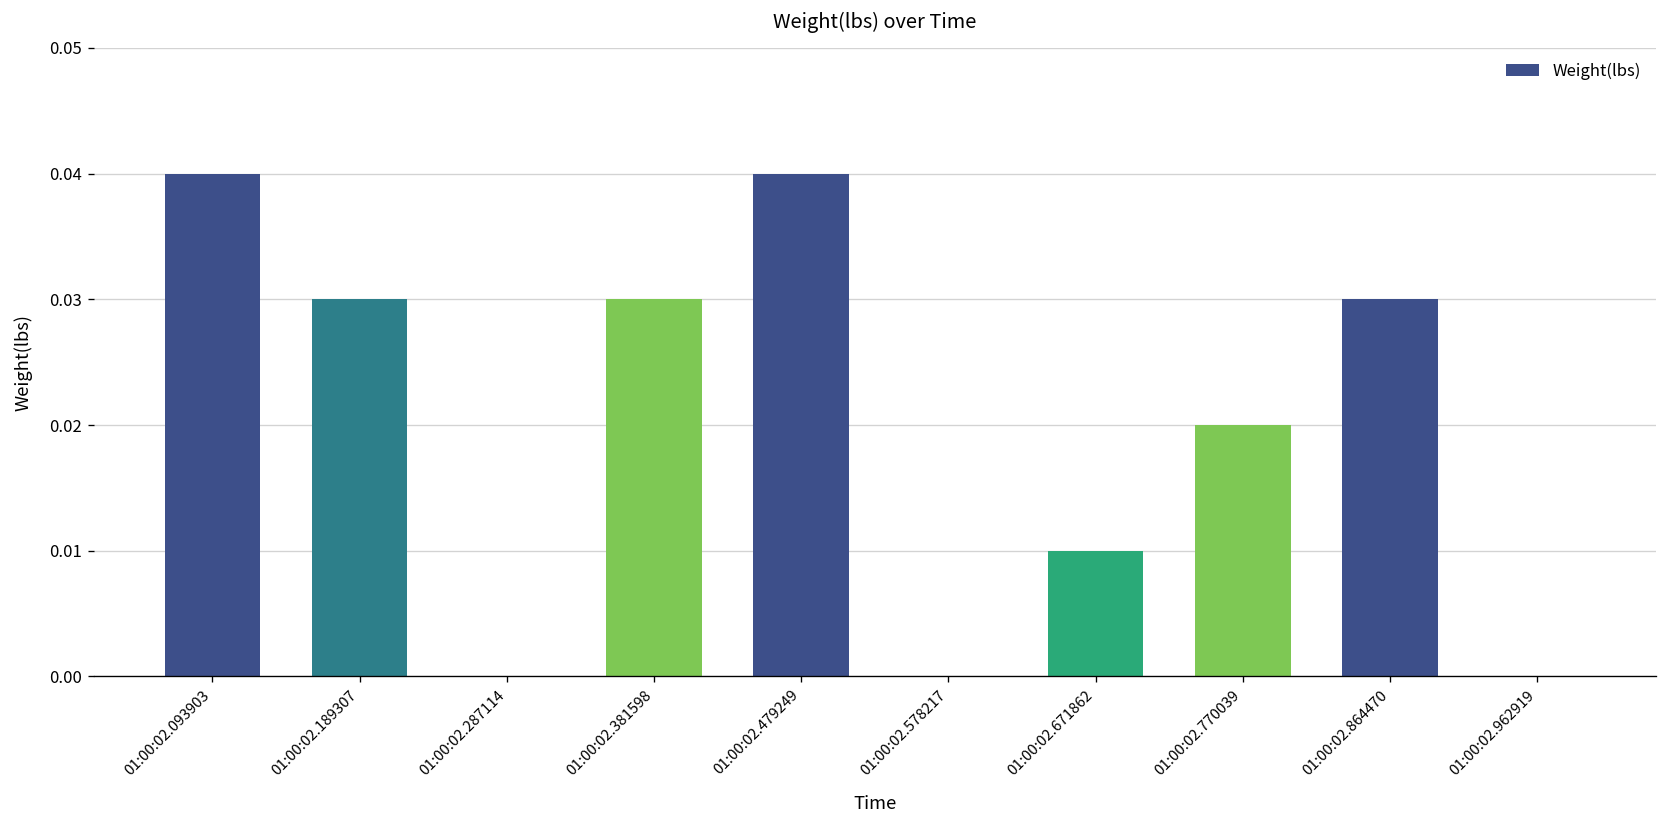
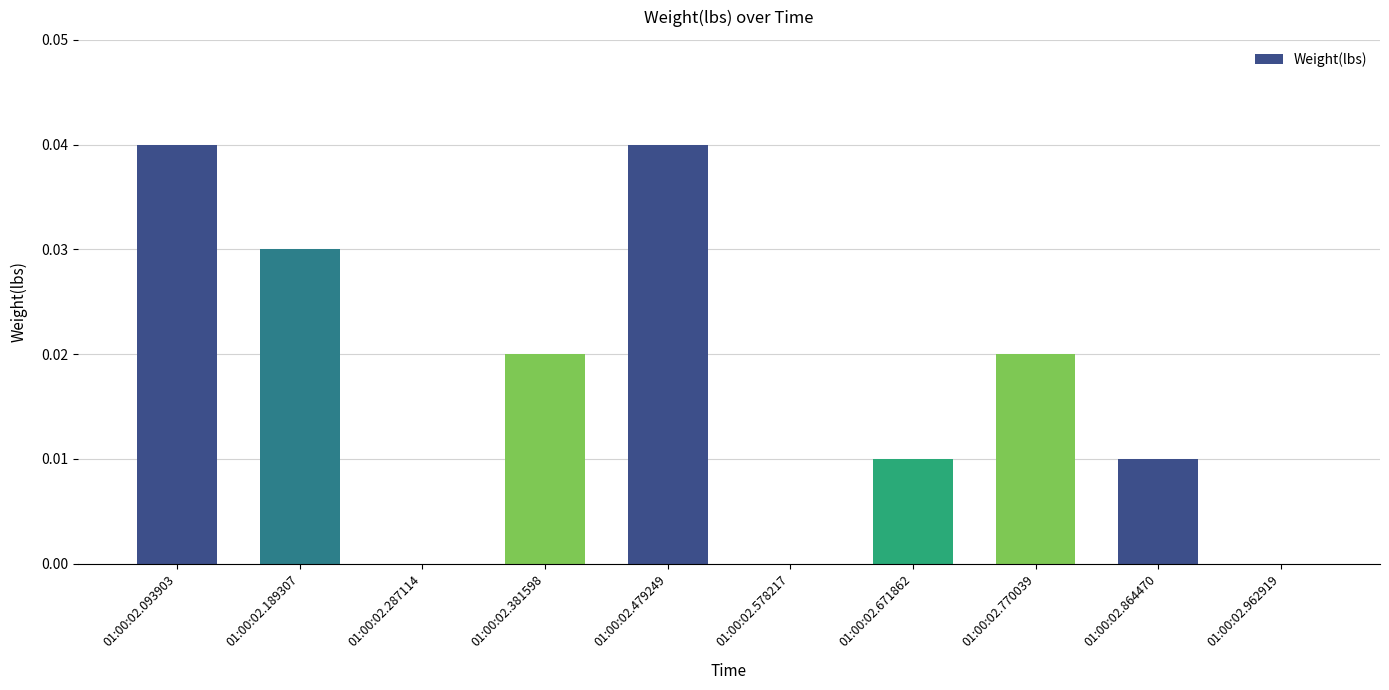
01:00:02.381598: 0.03 -> 0.02
01:00:02.864470: 0.03 -> 0.01
